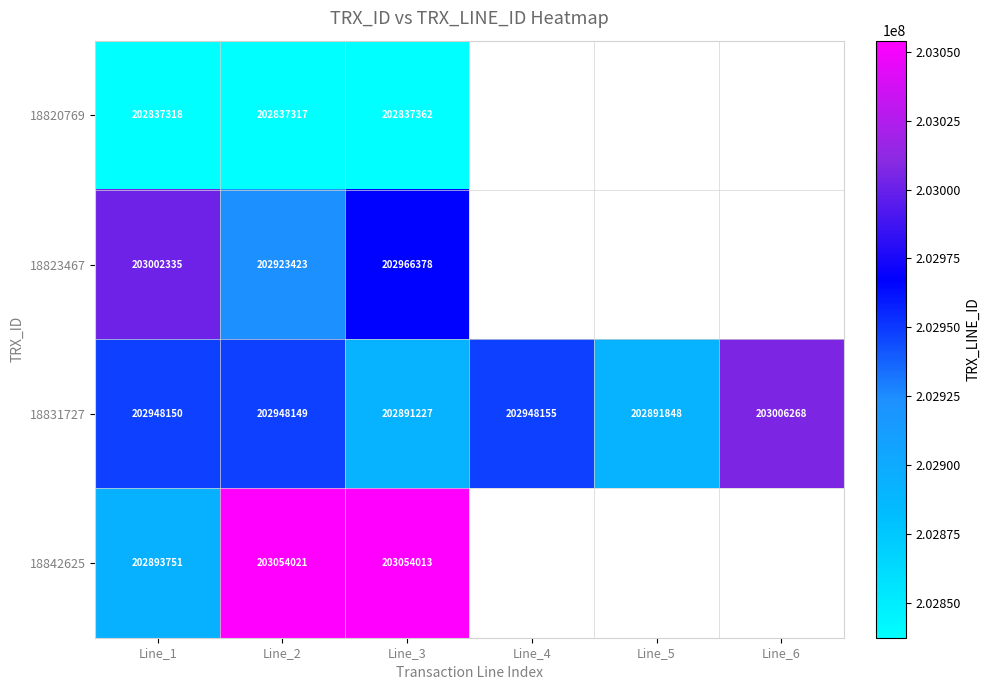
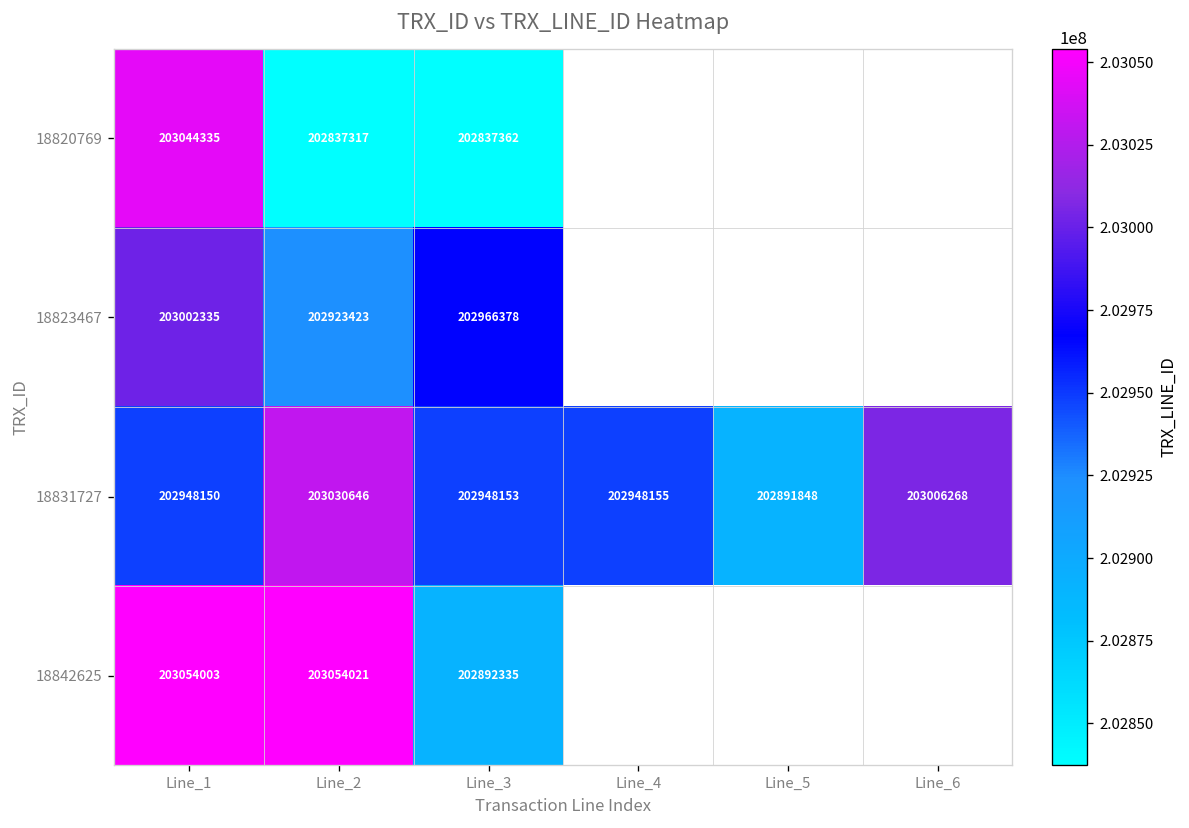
18820769, Line_1: 202837318 -> 203044335
18831727, Line_2: 202948149 -> 203030646
18831727, Line_3: 202891227 -> 202948153
18842625, Line_1: 202893751 -> 203054003
18842625, Line_3: 203054013 -> 202892335
